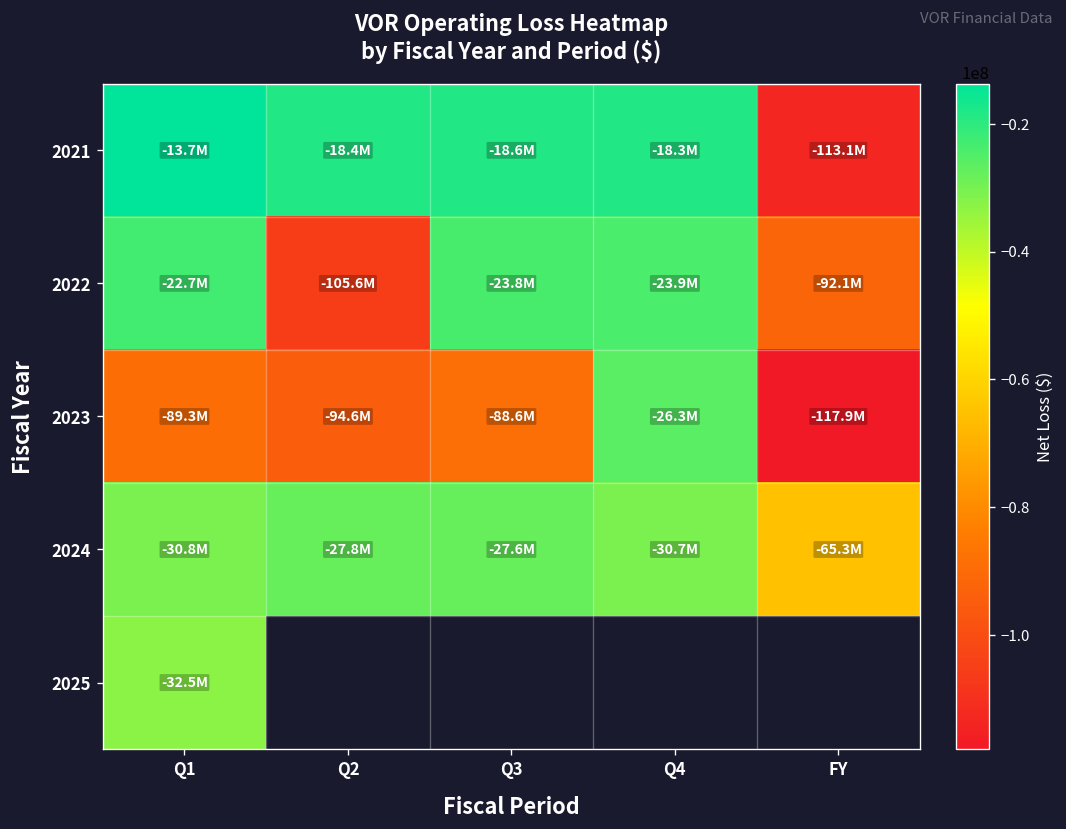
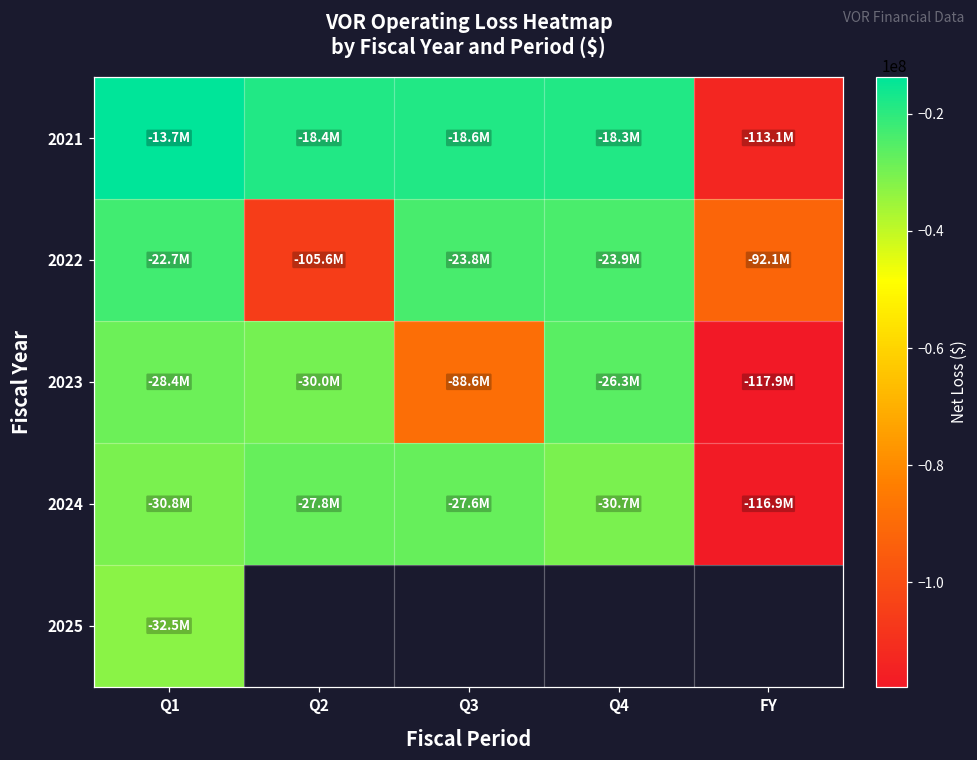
2023, Q1: -89.3M -> -28.4M
2023, Q2: -94.6M -> -30.0M
2024, FY: -65.3M -> -116.9M
